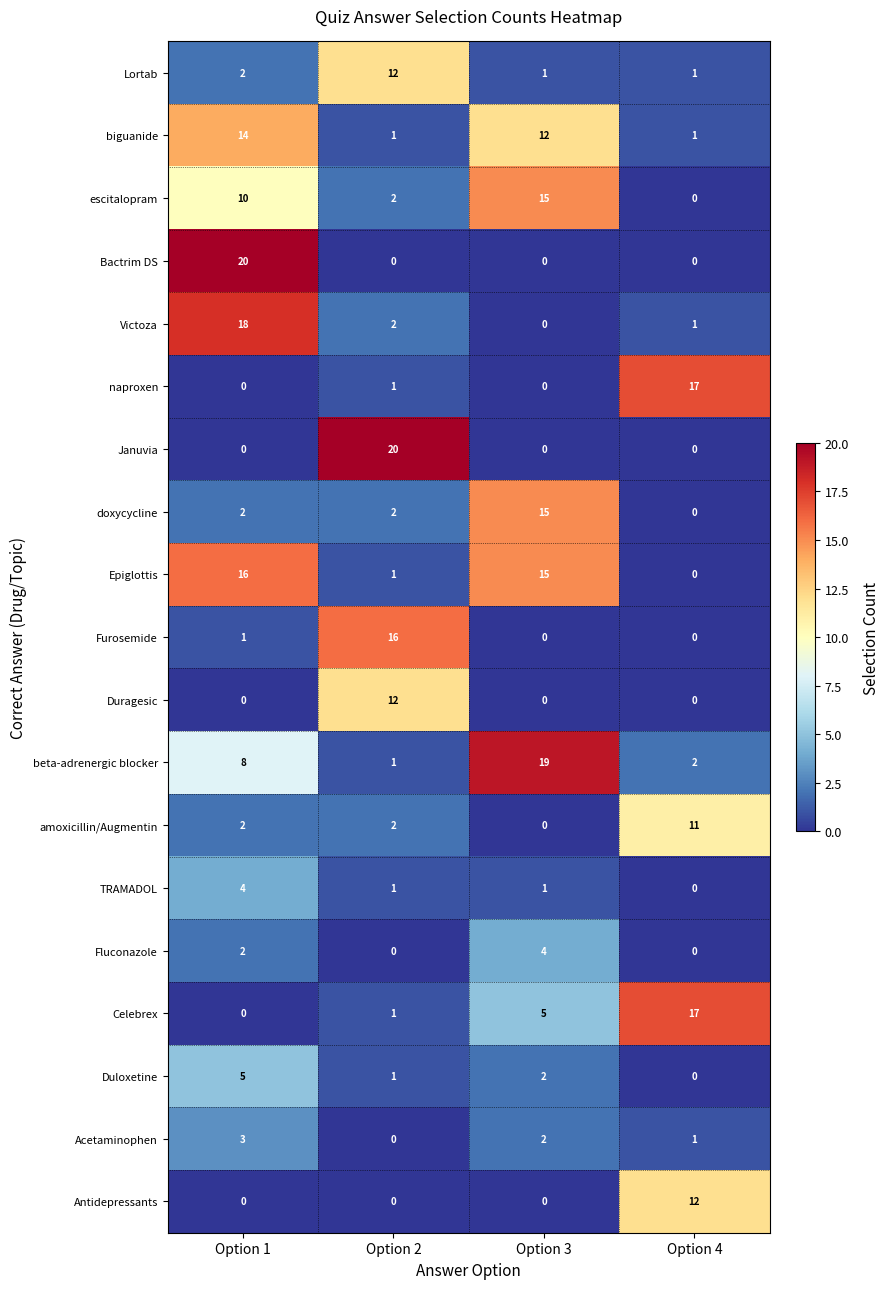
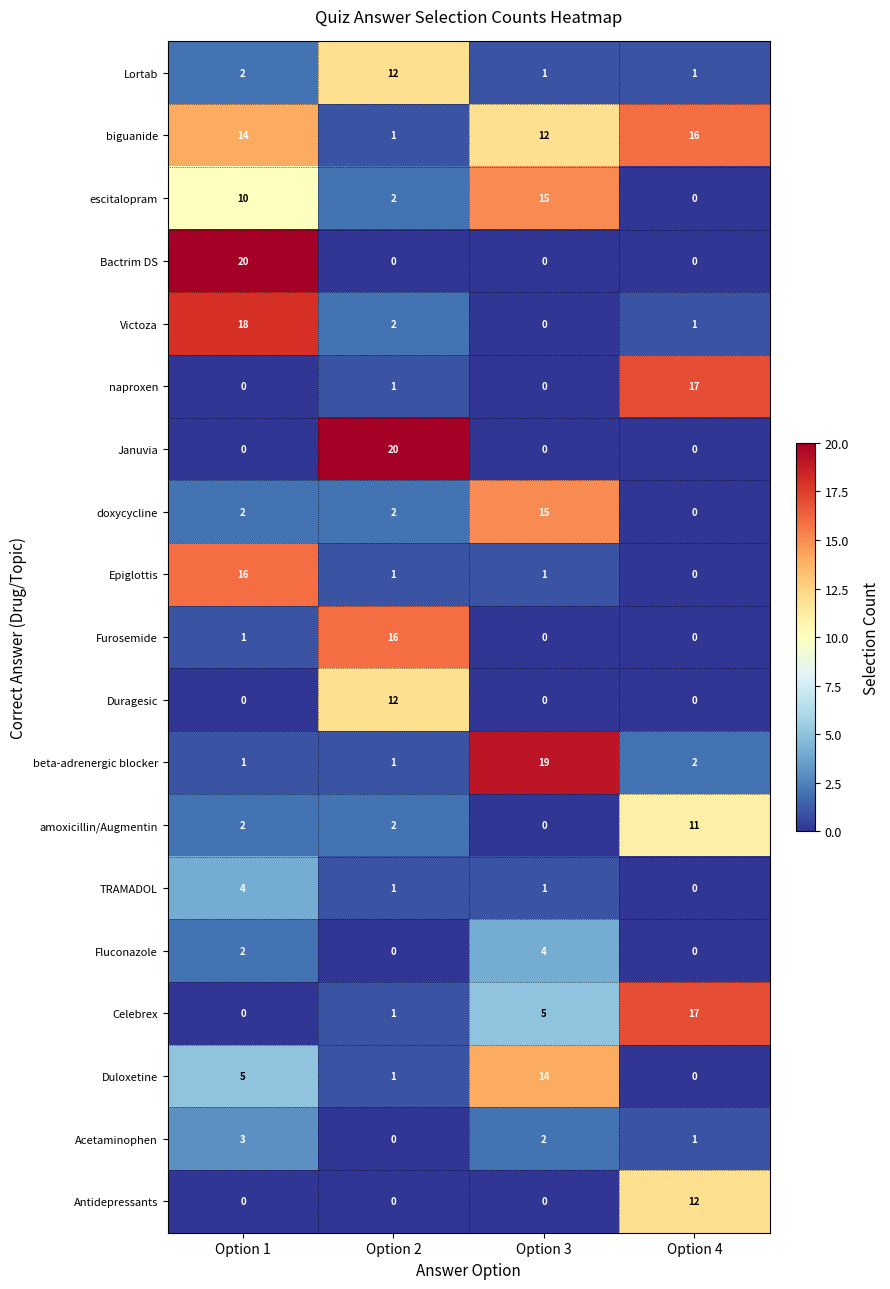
biguanide, Option 4: 1 -> 16
Epiglottis, Option 3: 15 -> 1
beta-adrenergic blocker, Option 1: 8 -> 1
Duloxetine, Option 3: 2 -> 14
